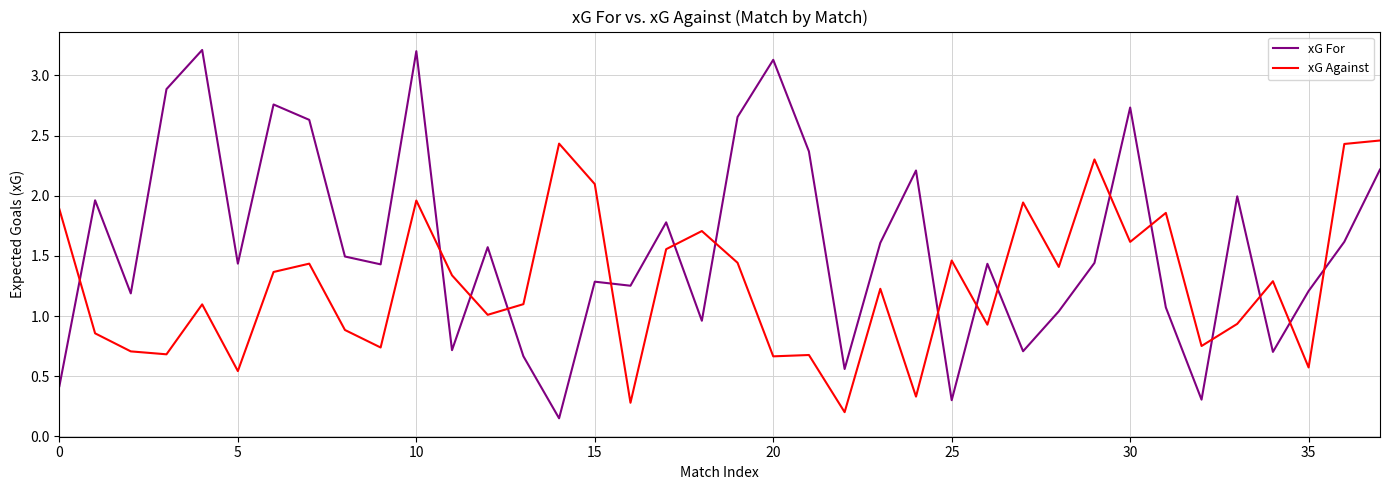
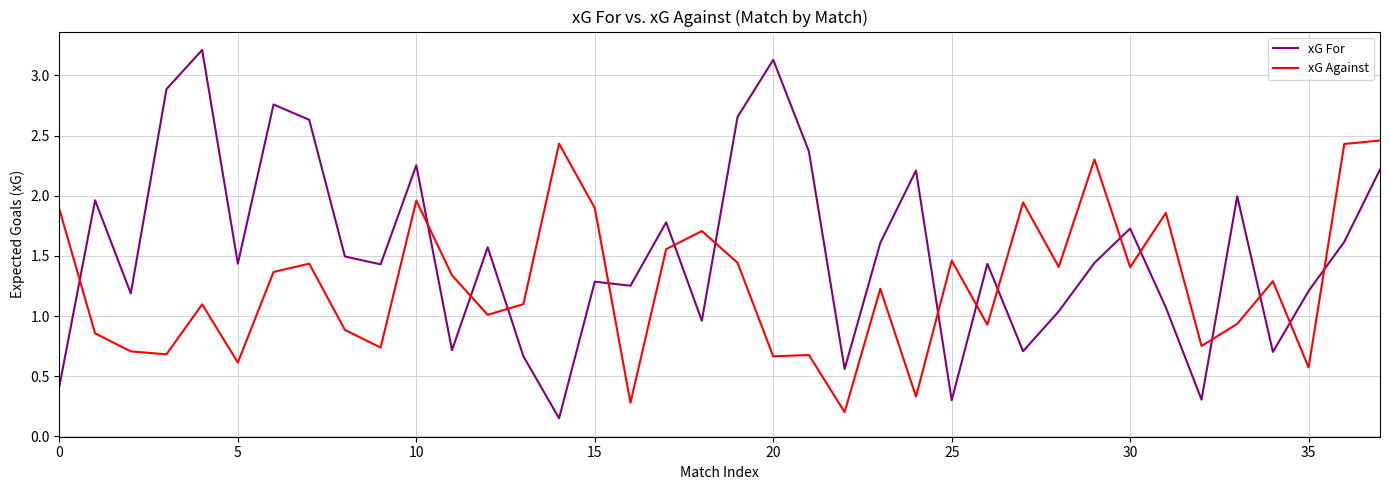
xG Against, 5: 0.54 -> 0.61
xG For, 10: 3.20 -> 2.25
xG Against, 15: 2.10 -> 1.90
xG For, 30: 2.73 -> 1.73
xG Against, 30: 1.62 -> 1.41
